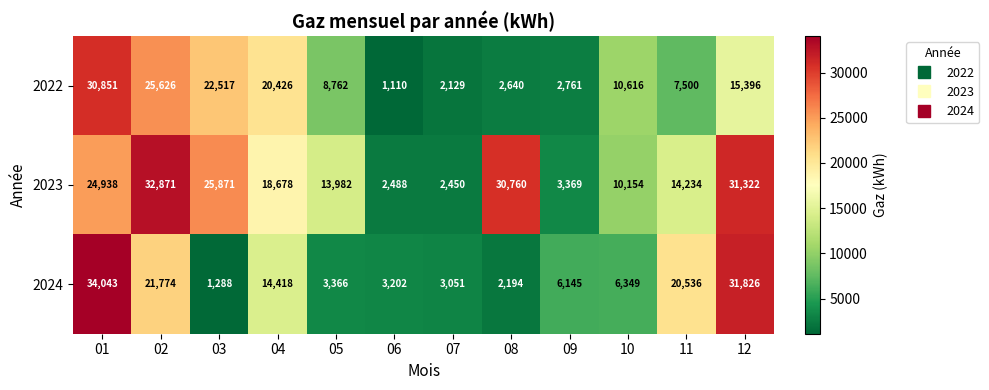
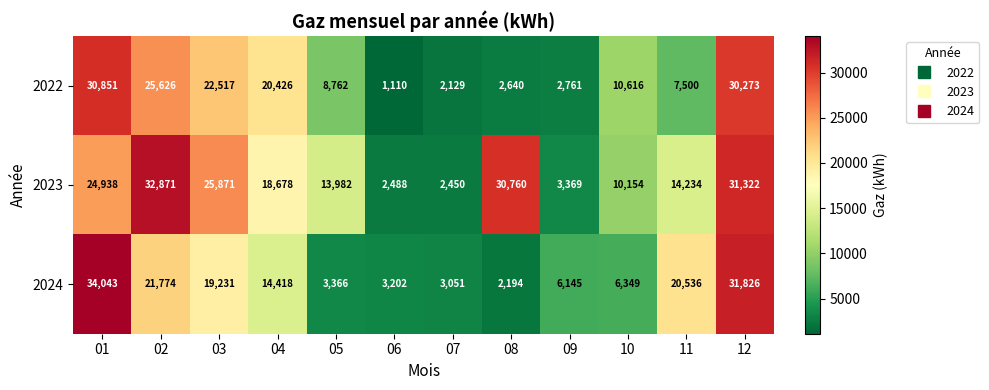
2022, 12: 15,396 -> 30,273
2024, 03: 1,288 -> 19,231
